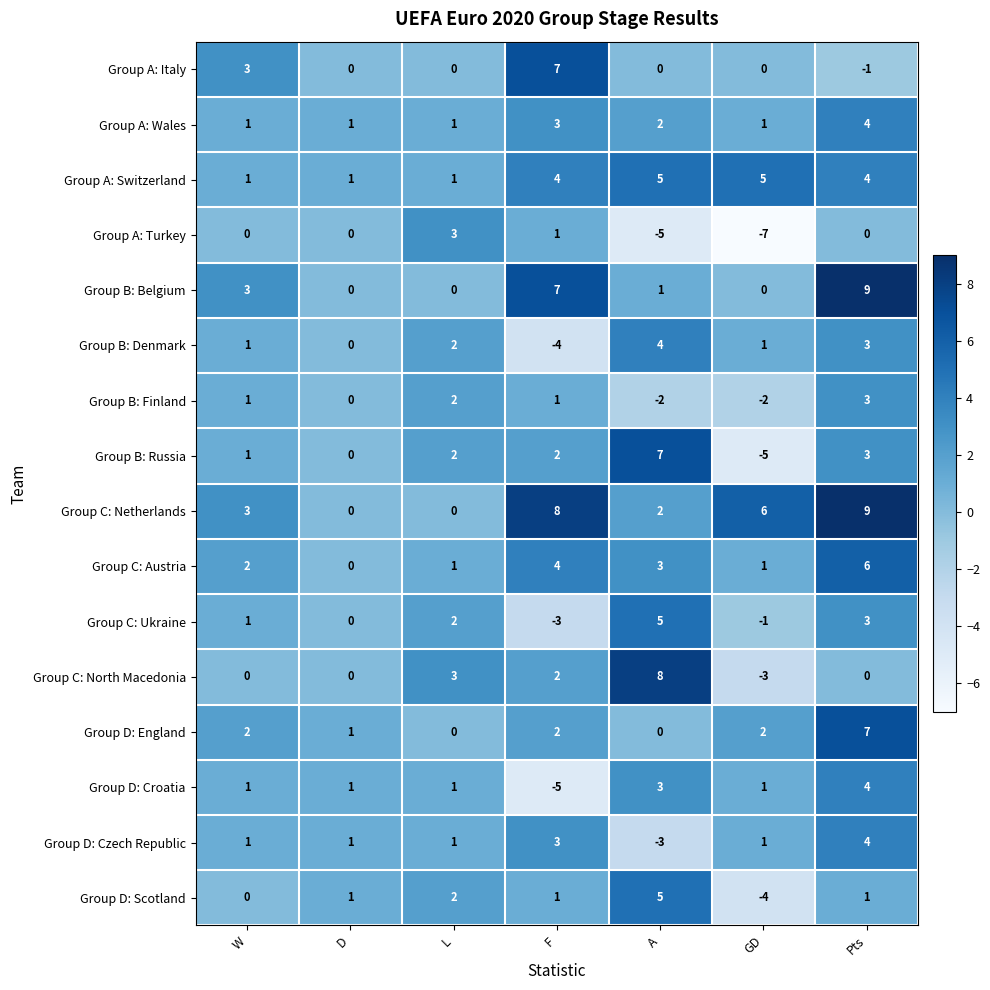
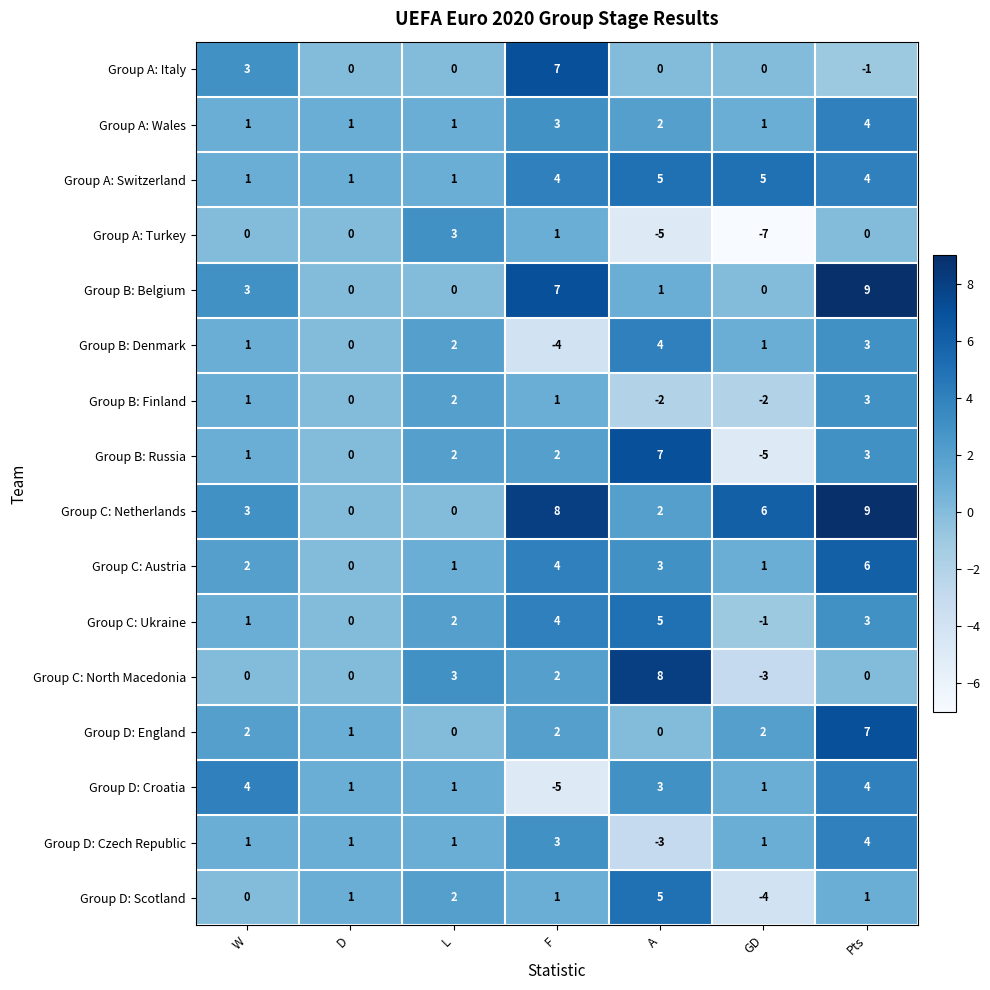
Group C: Ukraine, F: -3 -> 4
Group D: Croatia, W: 1 -> 4
